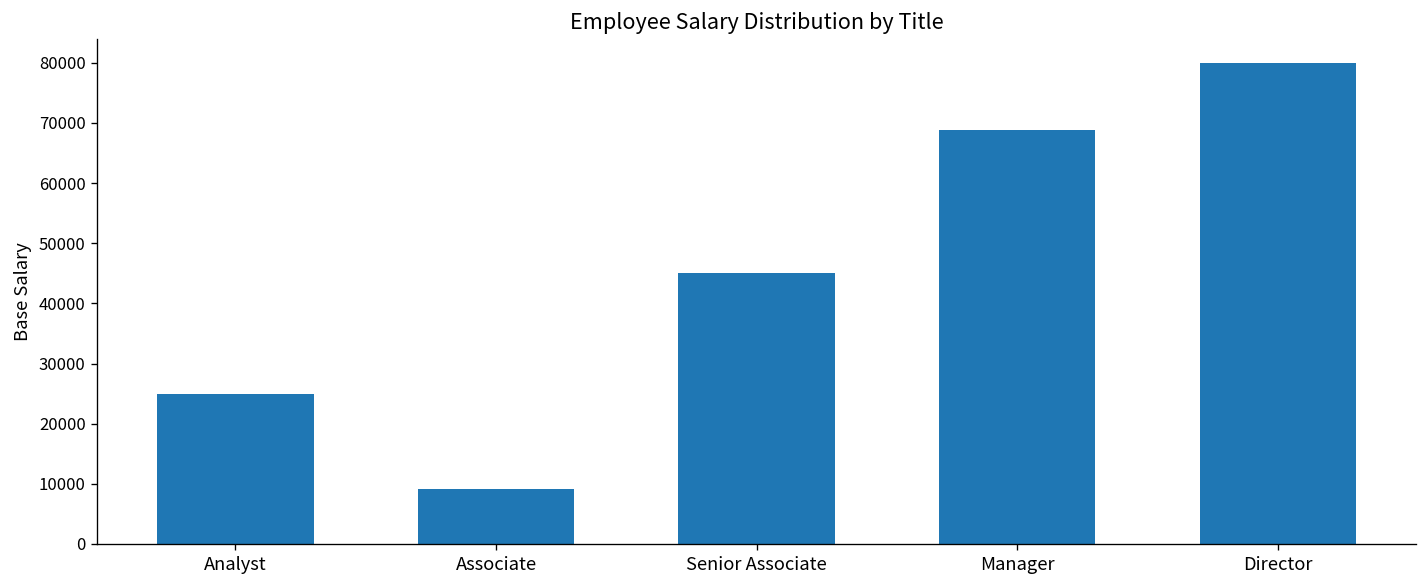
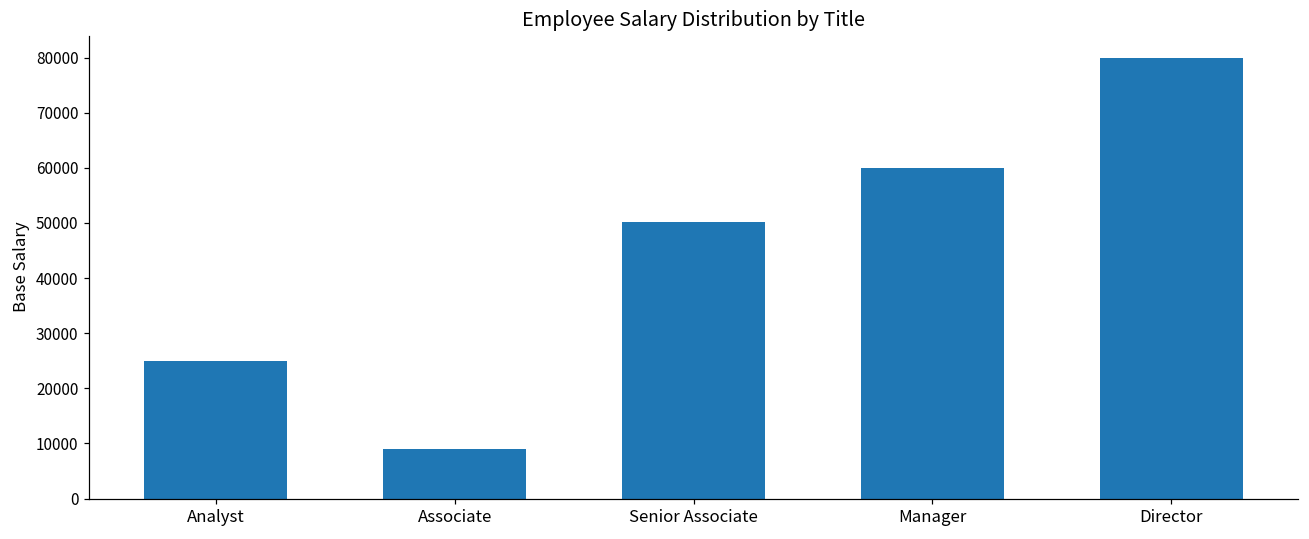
Senior Associate: 45000 -> 50000
Manager: 69000 -> 60000
